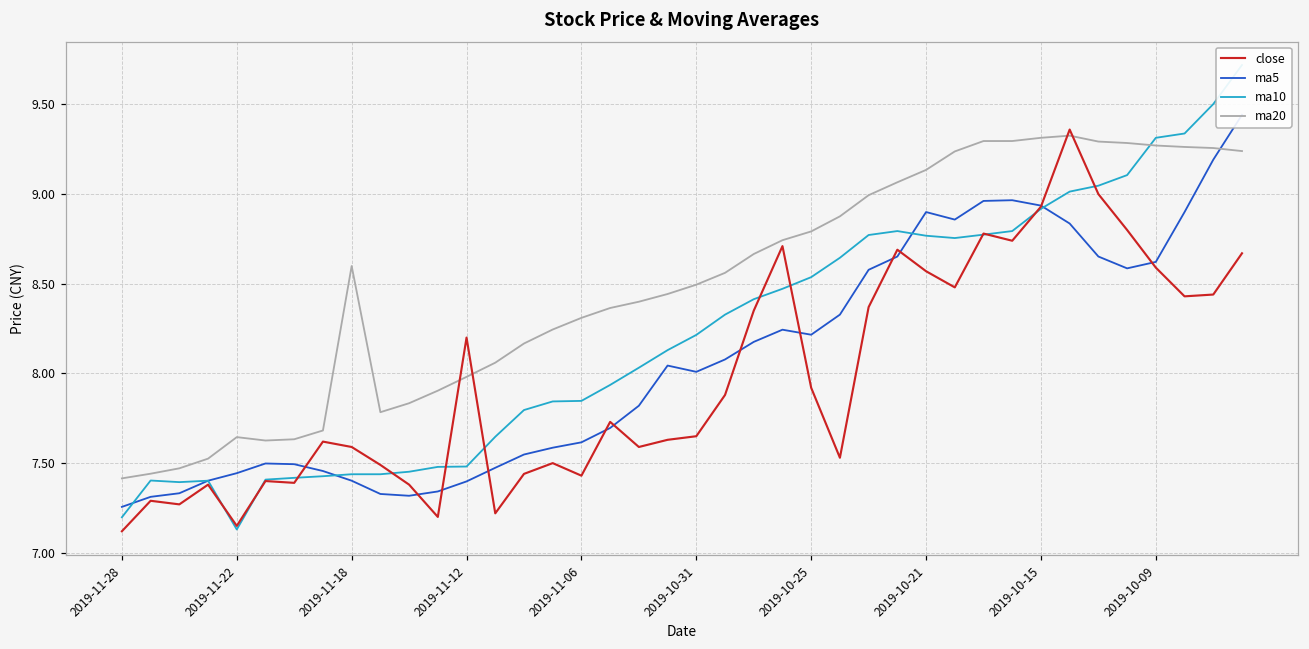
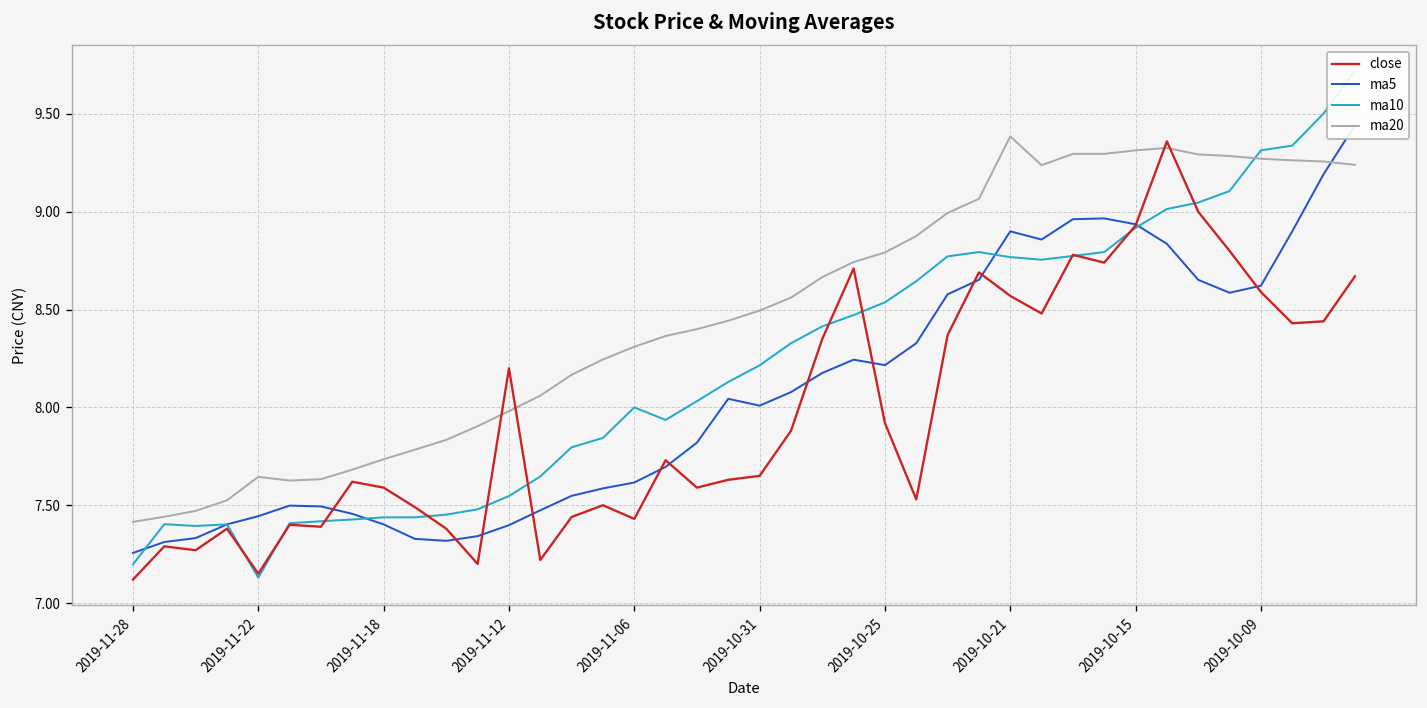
ma20, 2019-11-18: 8.60 -> 7.74
ma10, 2019-11-12: 7.48 -> 7.55
ma10, 2019-11-06: 7.85 -> 8.00
ma20, 2019-10-21: 9.14 -> 9.39
